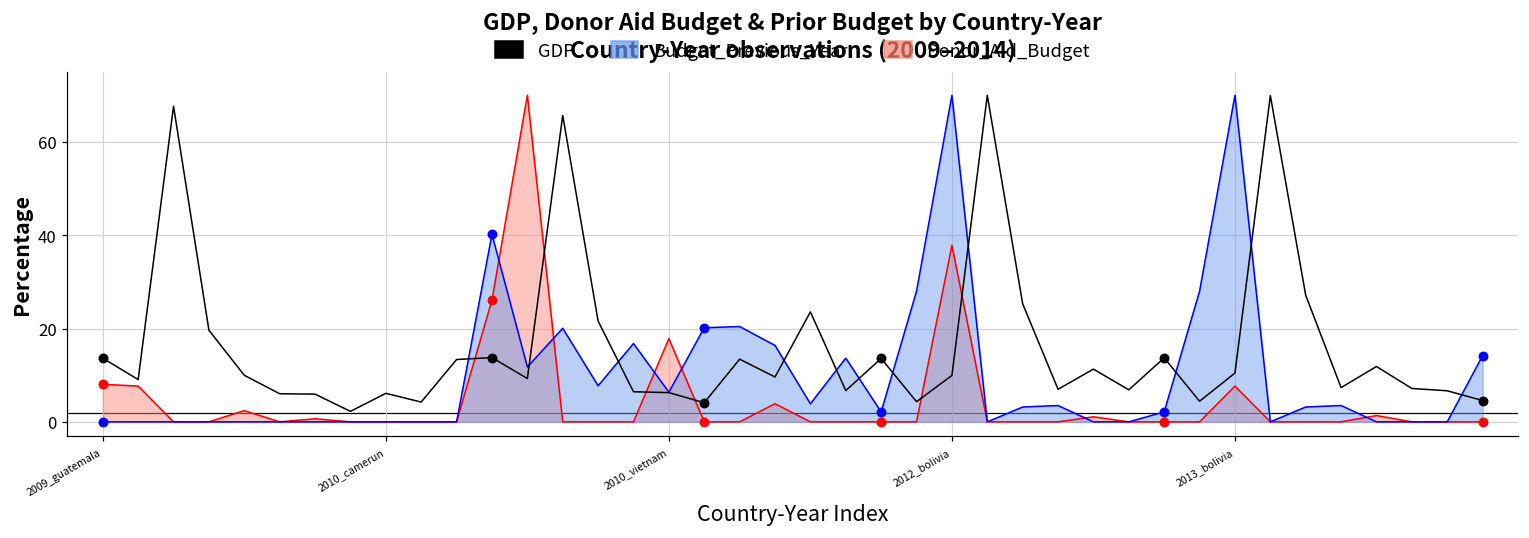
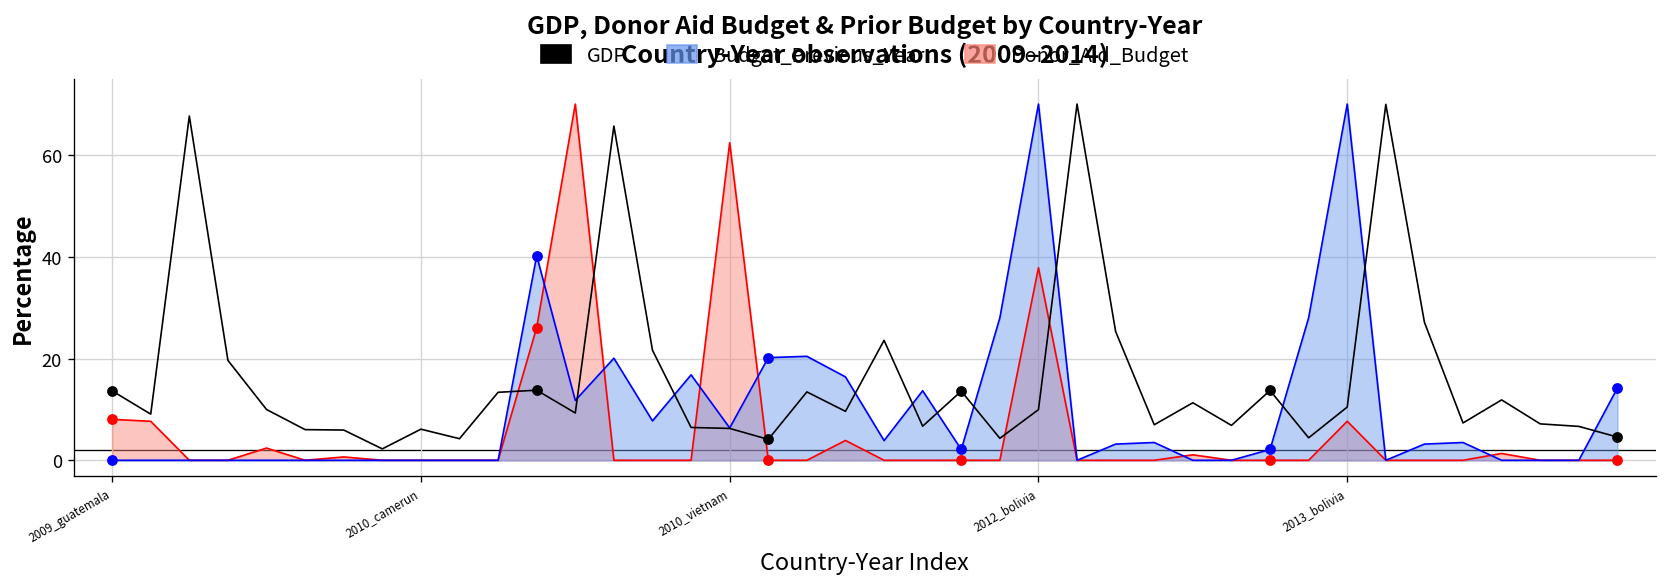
Donor_Aid_Budget, 2010_vietnam: 18 -> 62
